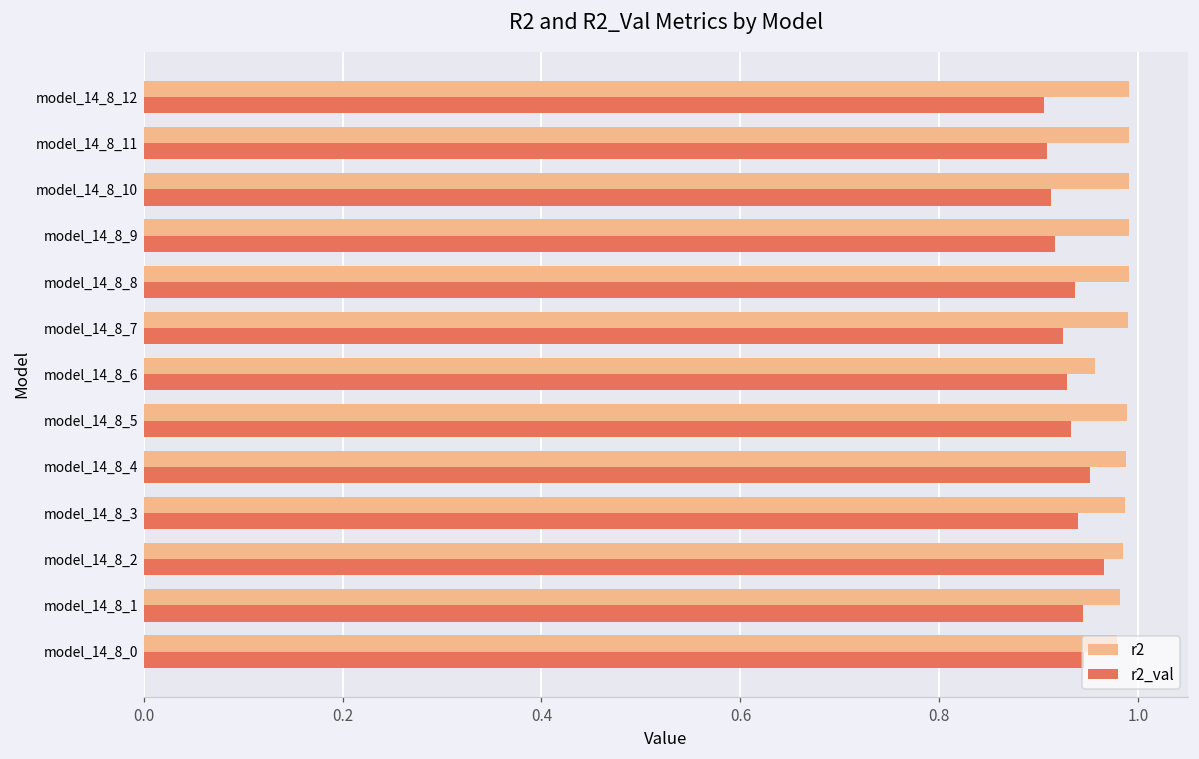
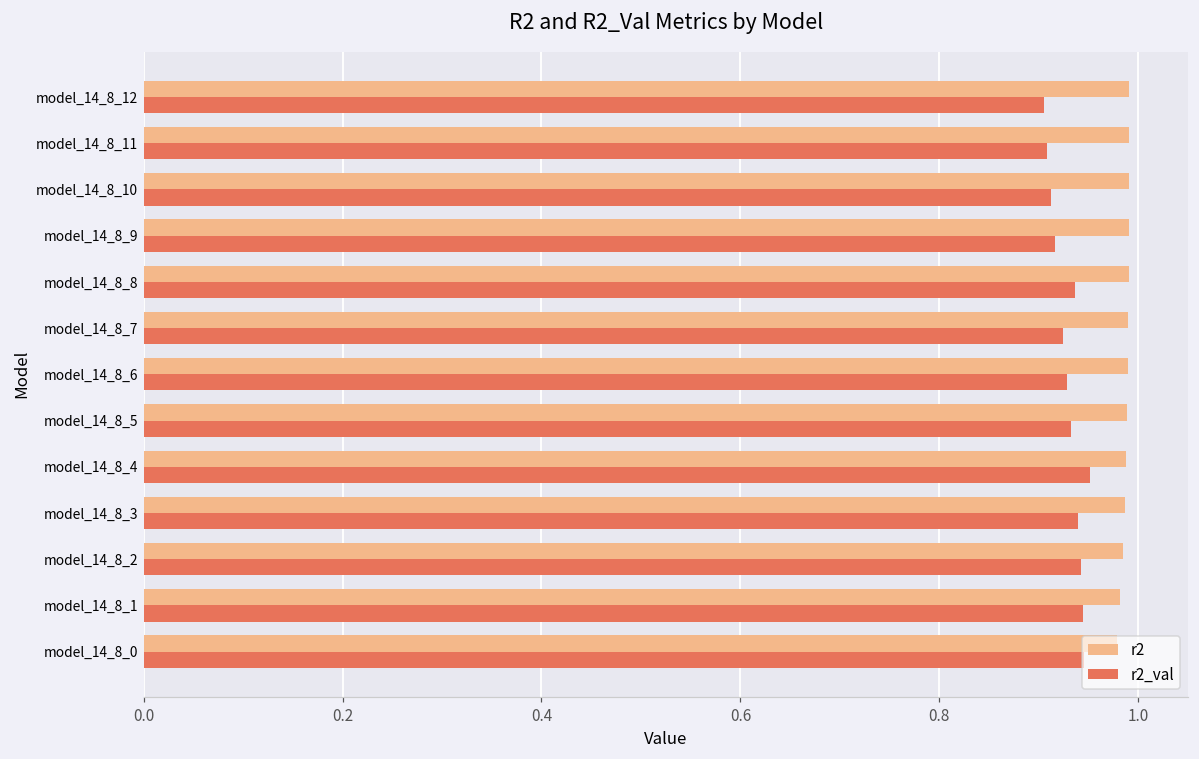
r2, model_14_8_6: 0.96 -> 0.99
r2_val, model_14_8_2: 0.97 -> 0.94
